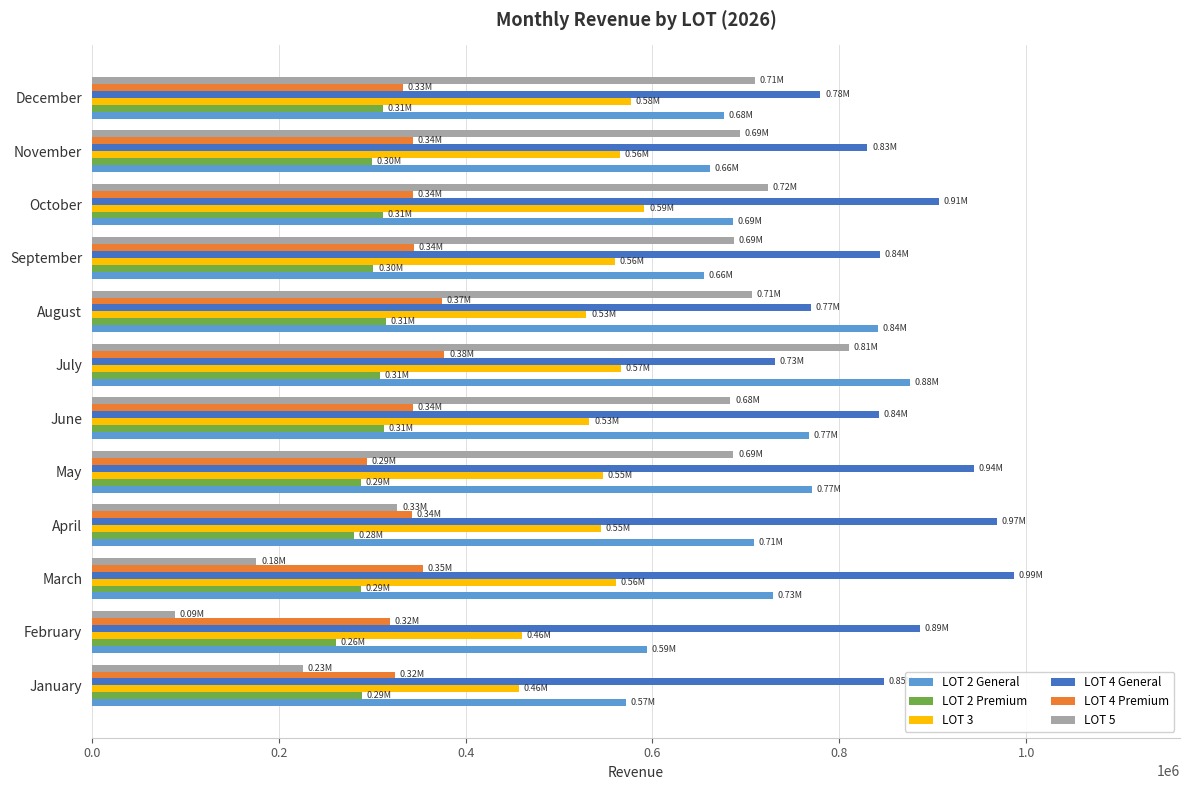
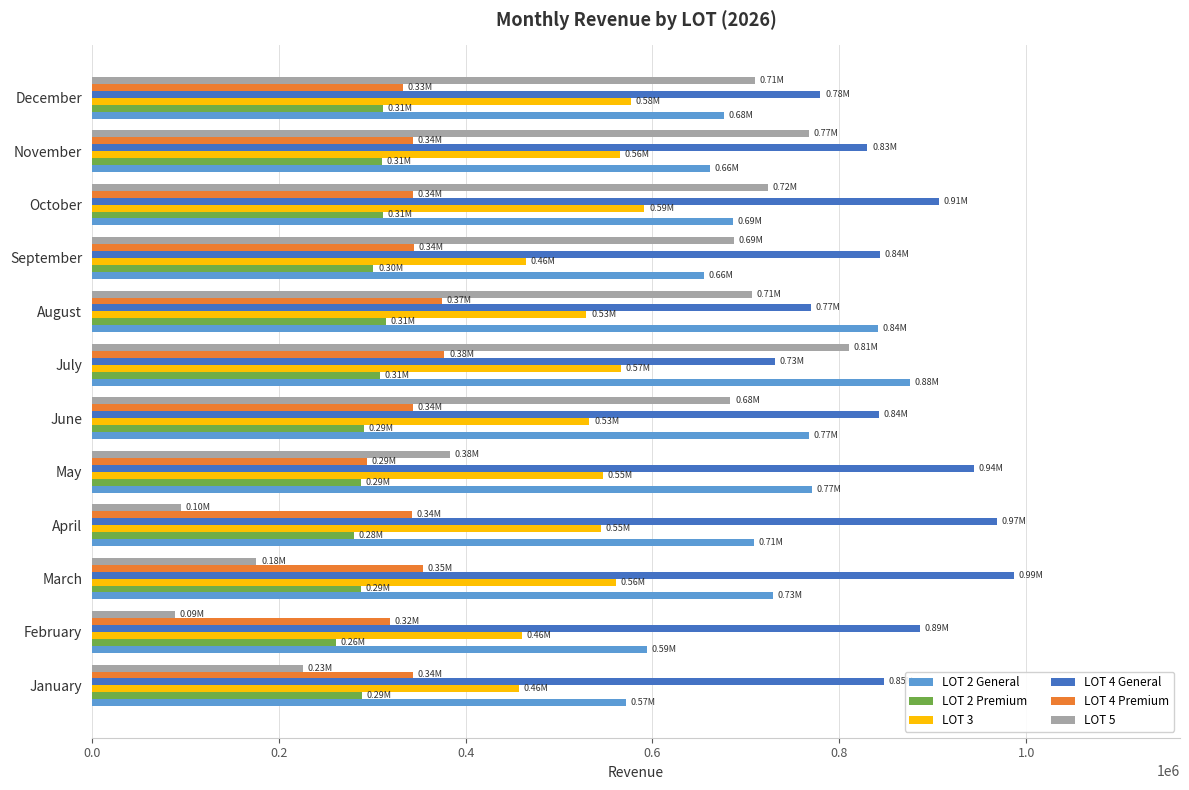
LOT 5, November: 0.69M -> 0.77M
LOT 2 Premium, November: 0.30M -> 0.31M
LOT 3, September: 0.56M -> 0.46M
LOT 2 Premium, June: 0.31M -> 0.29M
LOT 5, May: 0.69M -> 0.38M
LOT 5, April: 0.33M -> 0.10M
LOT 4 Premium, January: 0.32M -> 0.34M
